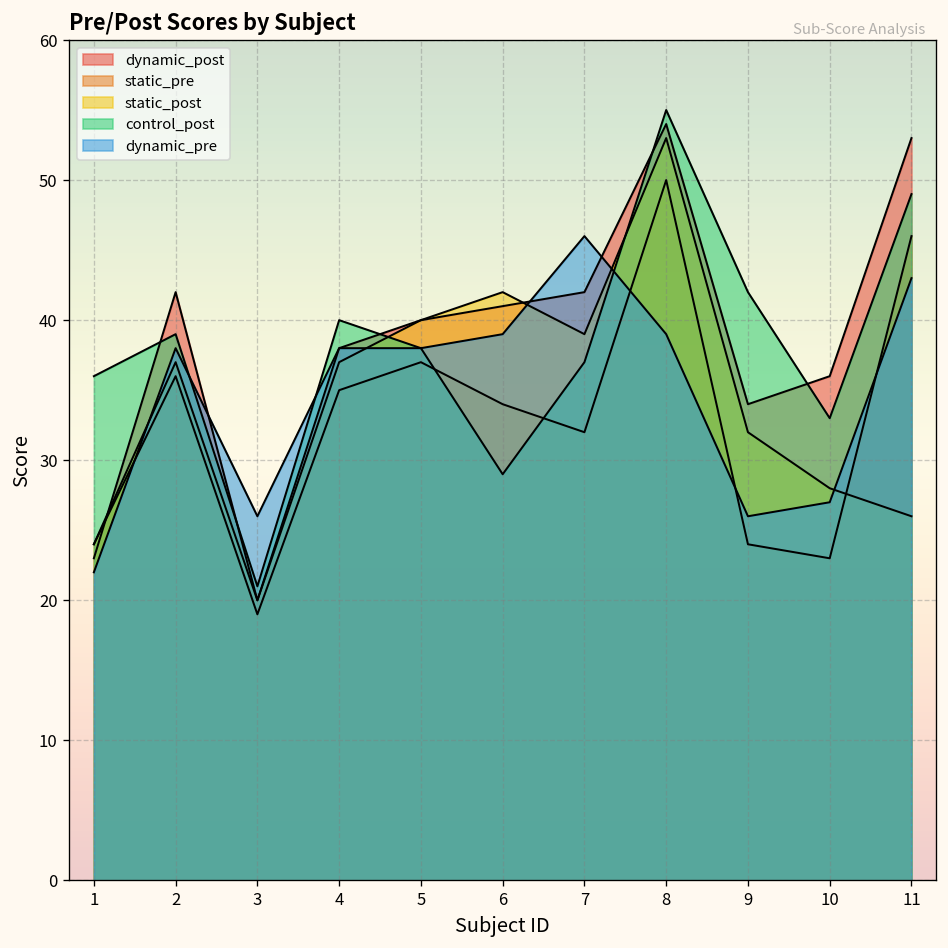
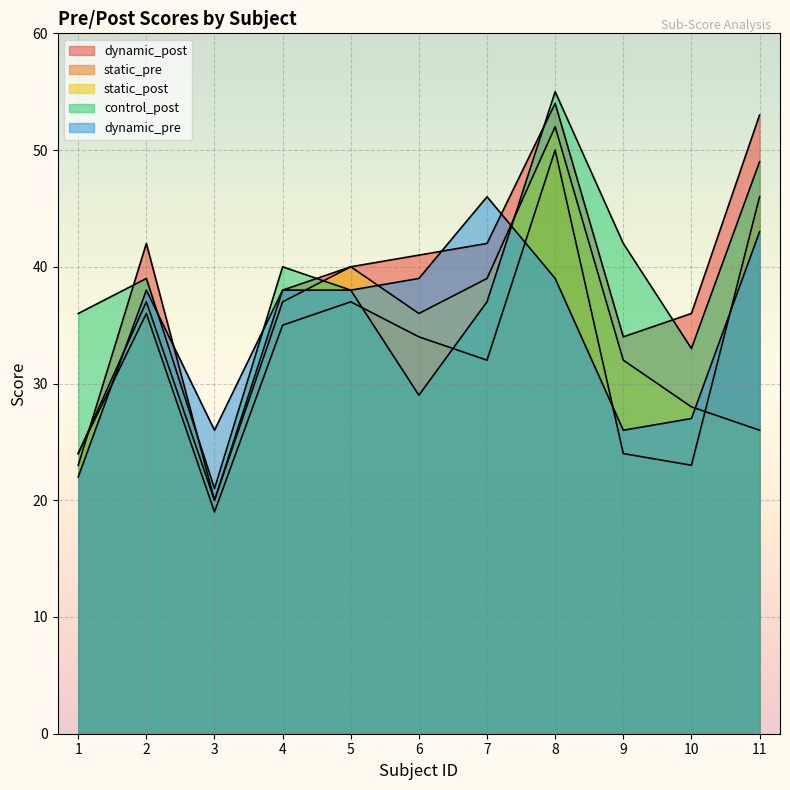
static_post, 6: 42 -> 36
static_post, 8: 53 -> 52
